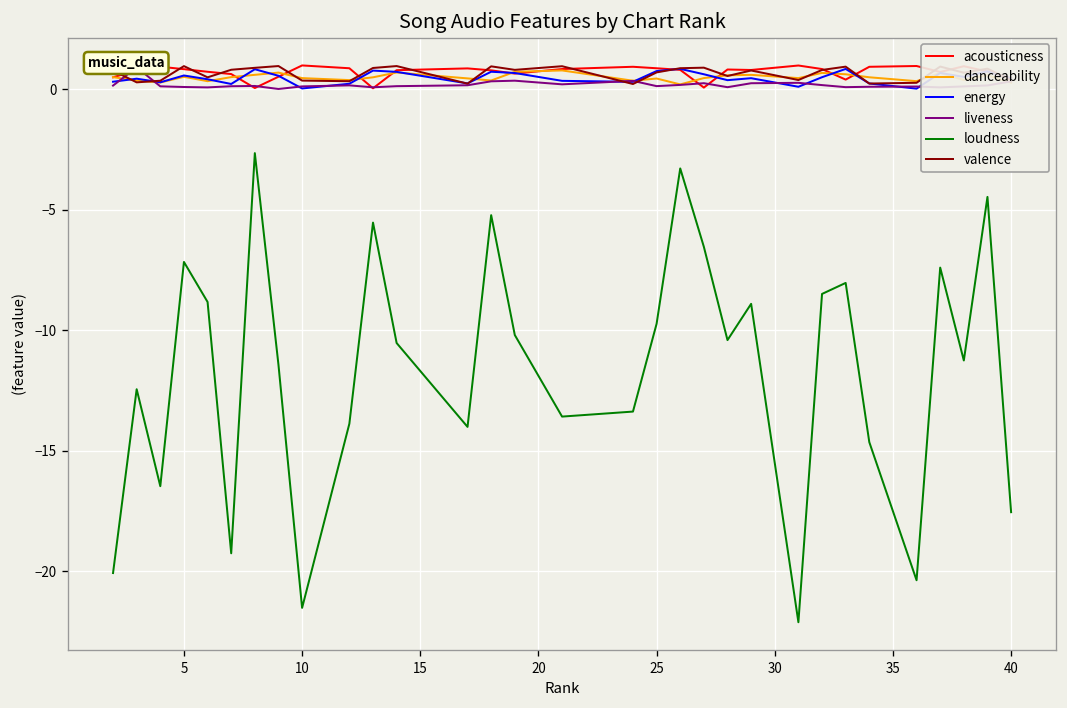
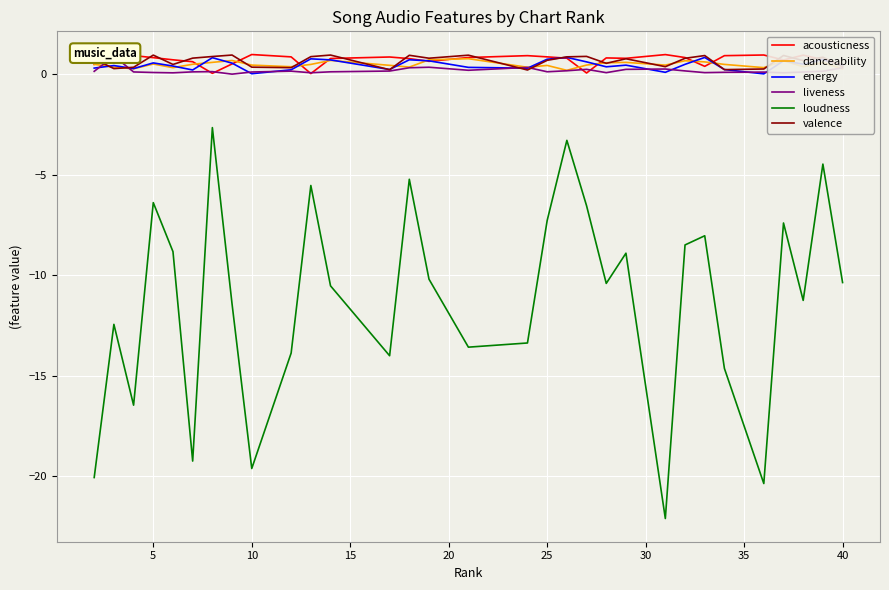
loudness, 5: -7.2 -> -6.4
loudness, 10: -21.5 -> -19.6
loudness, 25: -9.7 -> -7.3
loudness, 40: -17.5 -> -10.4
